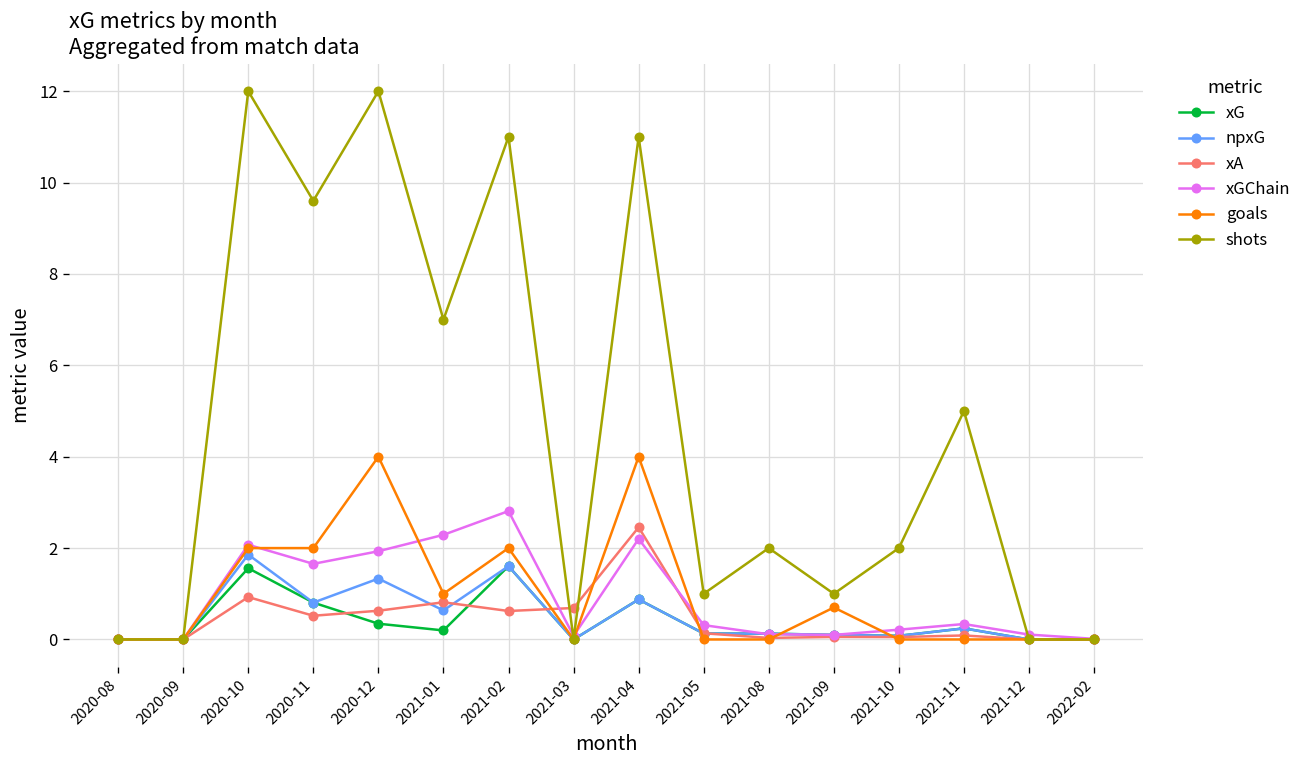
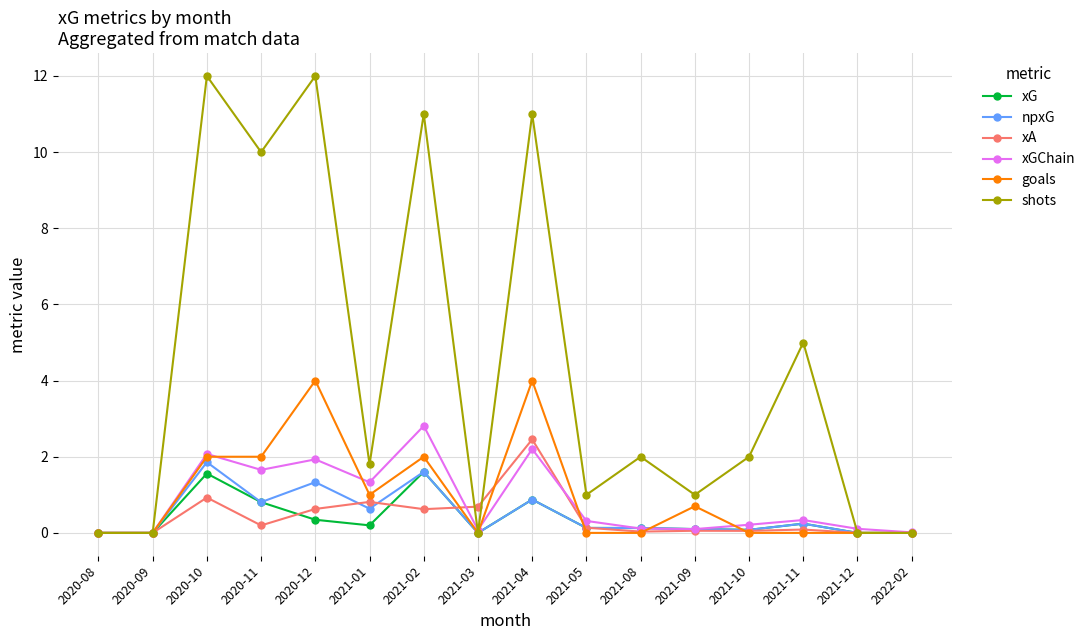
xA, 2020-11: 0.5 -> 0.2
shots, 2020-11: 9.6 -> 10.0
xGChain, 2021-01: 2.3 -> 1.3
shots, 2021-01: 7.0 -> 1.8
